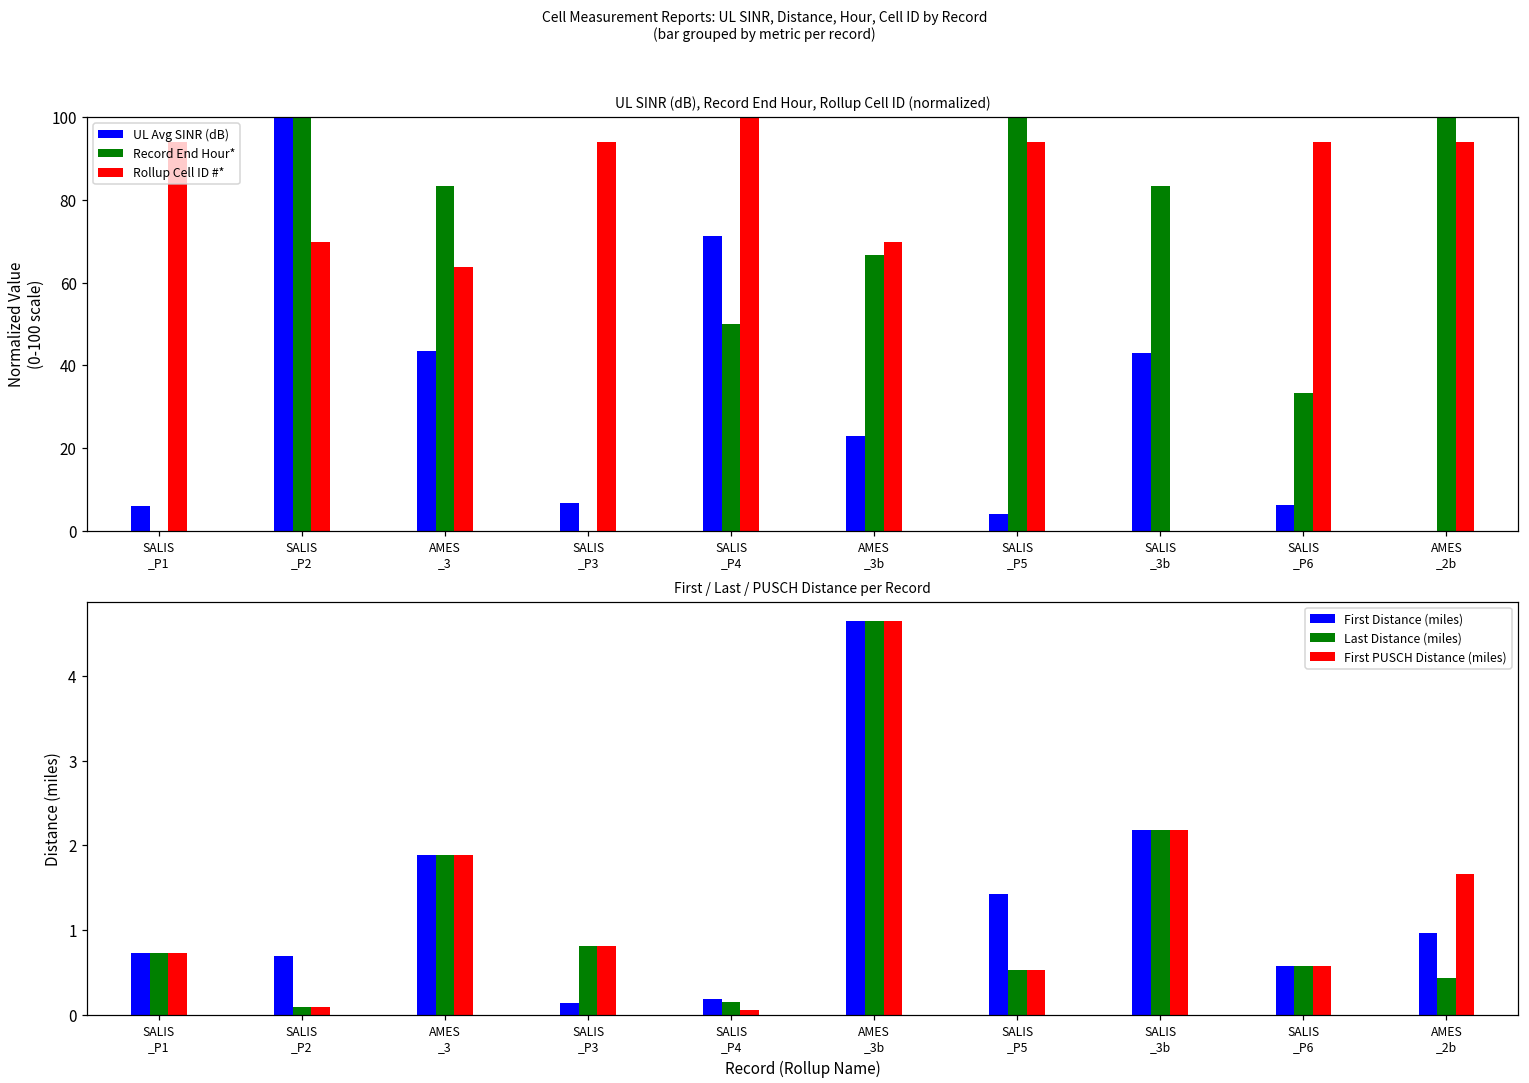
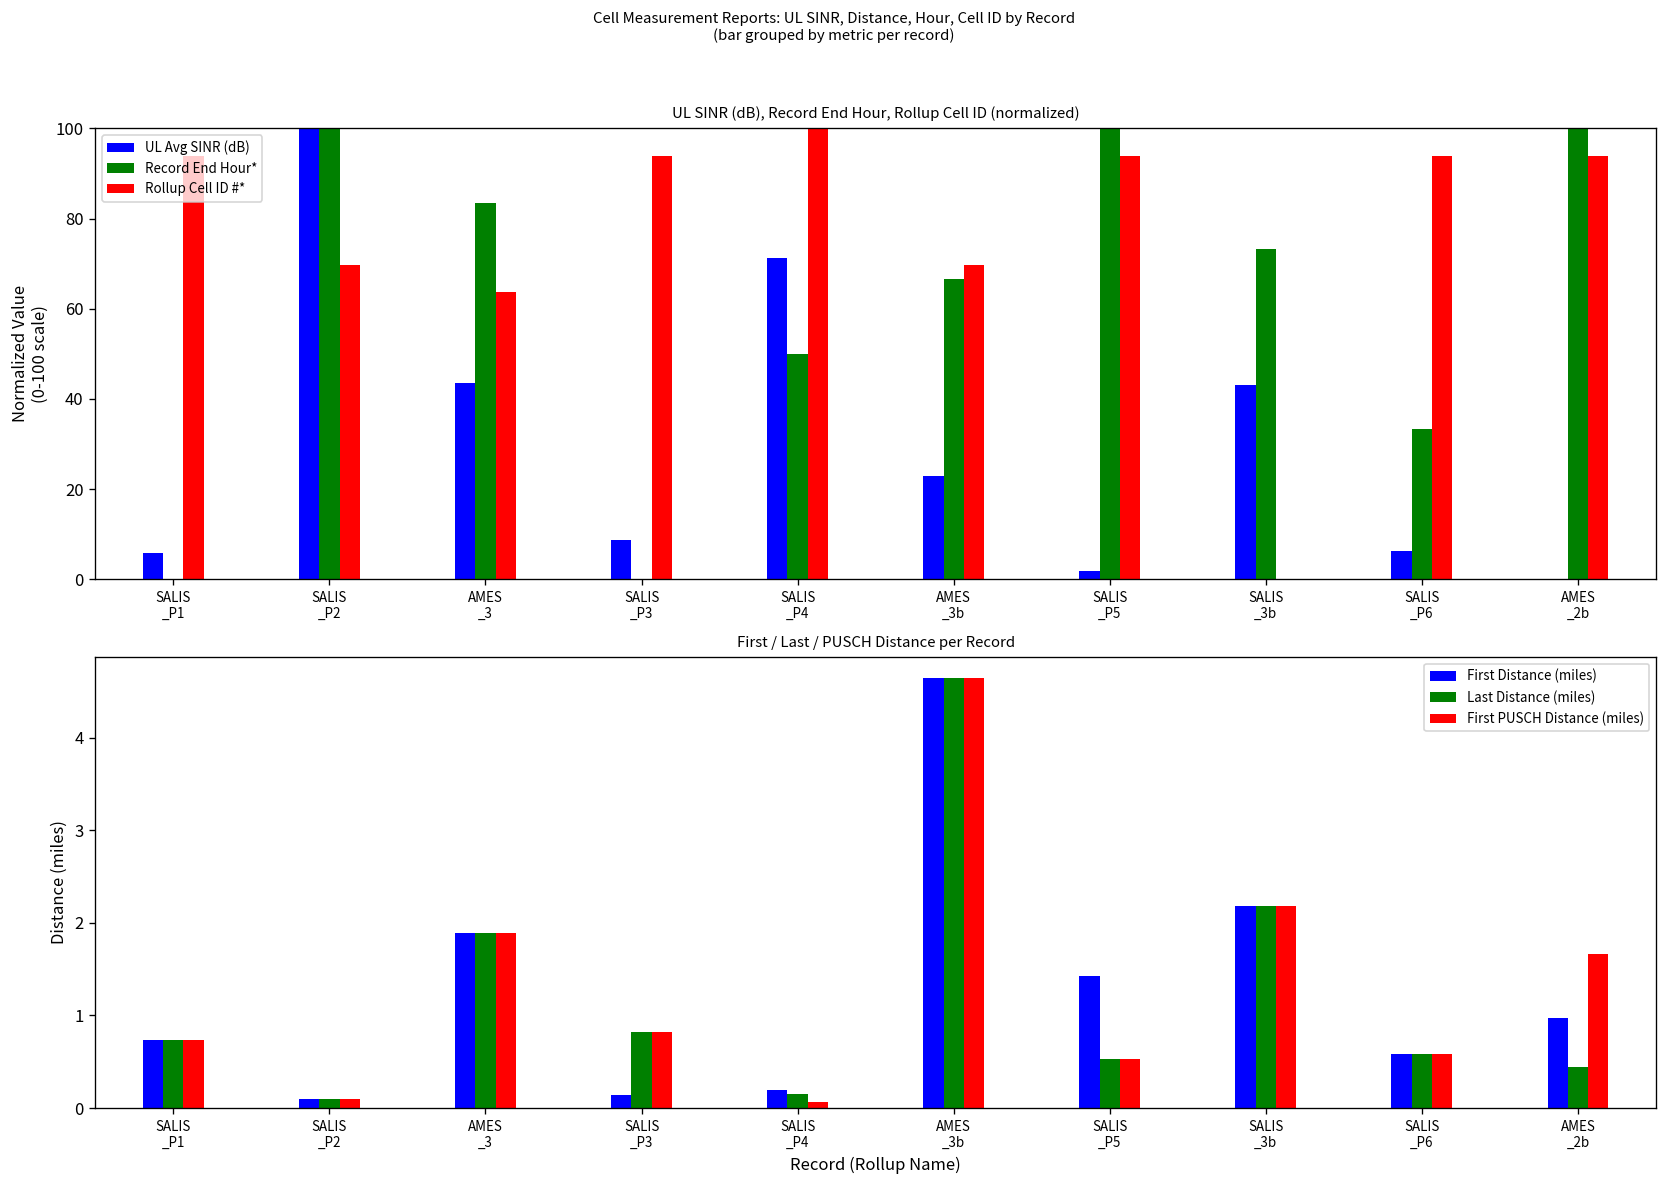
UL SINR (dB), Record End Hour, Rollup Cell ID (normalized), UL Avg SINR (dB), SALIS _P3: 7 -> 9
UL SINR (dB), Record End Hour, Rollup Cell ID (normalized), UL Avg SINR (dB), SALIS _P5: 4 -> 2
UL SINR (dB), Record End Hour, Rollup Cell ID (normalized), Record End Hour*, SALIS _3b: 83 -> 73
First / Last / PUSCH Distance per Record, First Distance (miles), SALIS _P2: 0.7 -> 0.1
